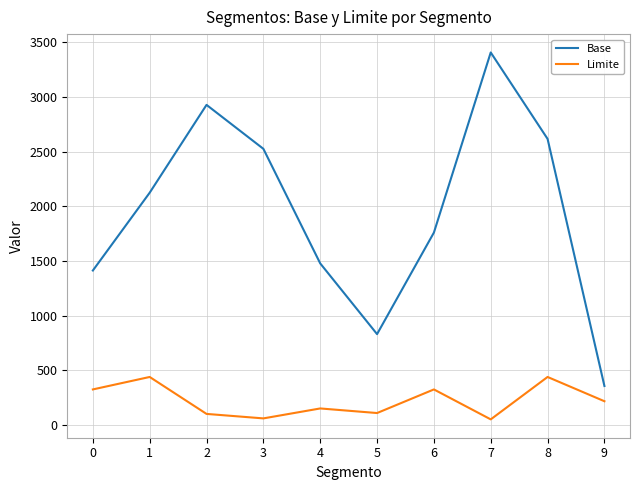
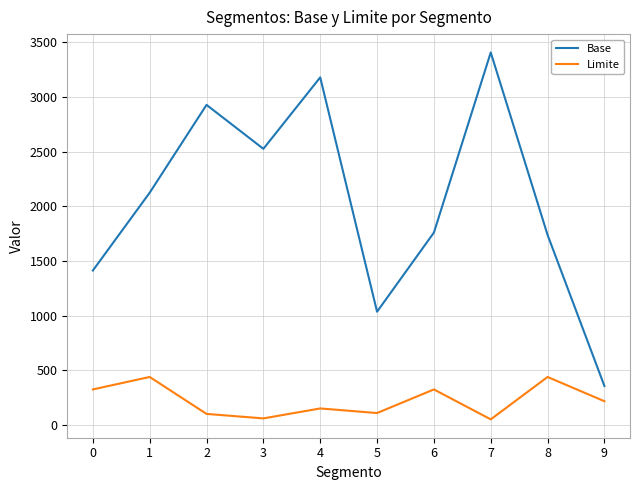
Base, 4: 1480 -> 3180
Base, 5: 830 -> 1040
Base, 8: 2620 -> 1740
